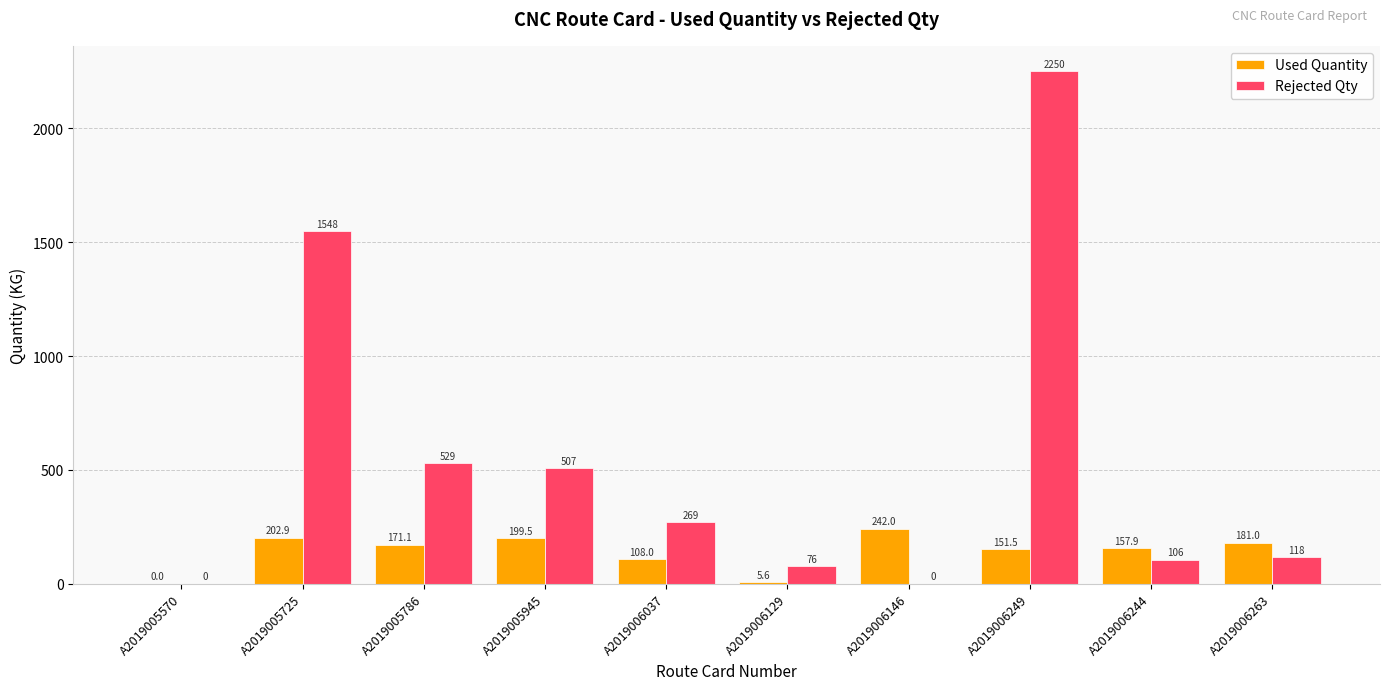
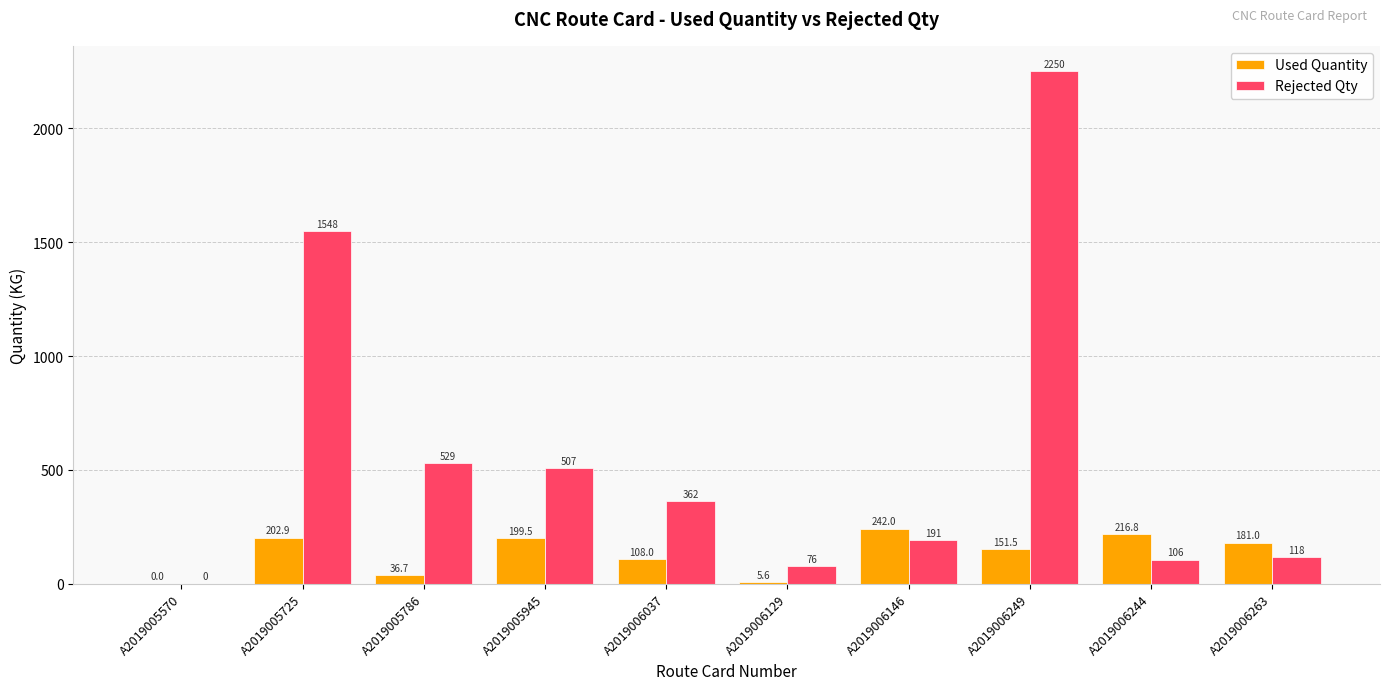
Used Quantity, A2019005786: 171.1 -> 36.7
Rejected Qty, A2019006037: 269 -> 362
Rejected Qty, A2019006146: 0 -> 191
Used Quantity, A2019006244: 157.9 -> 216.8
